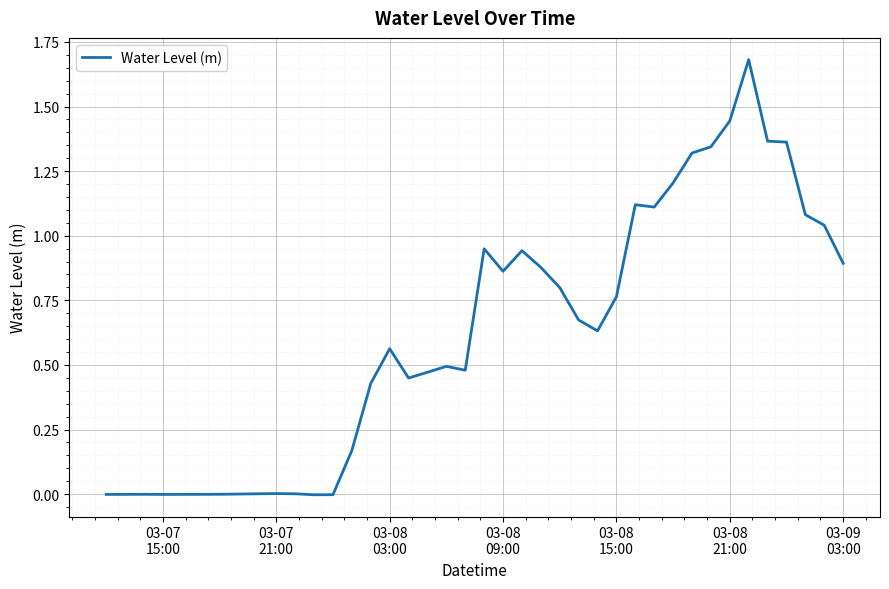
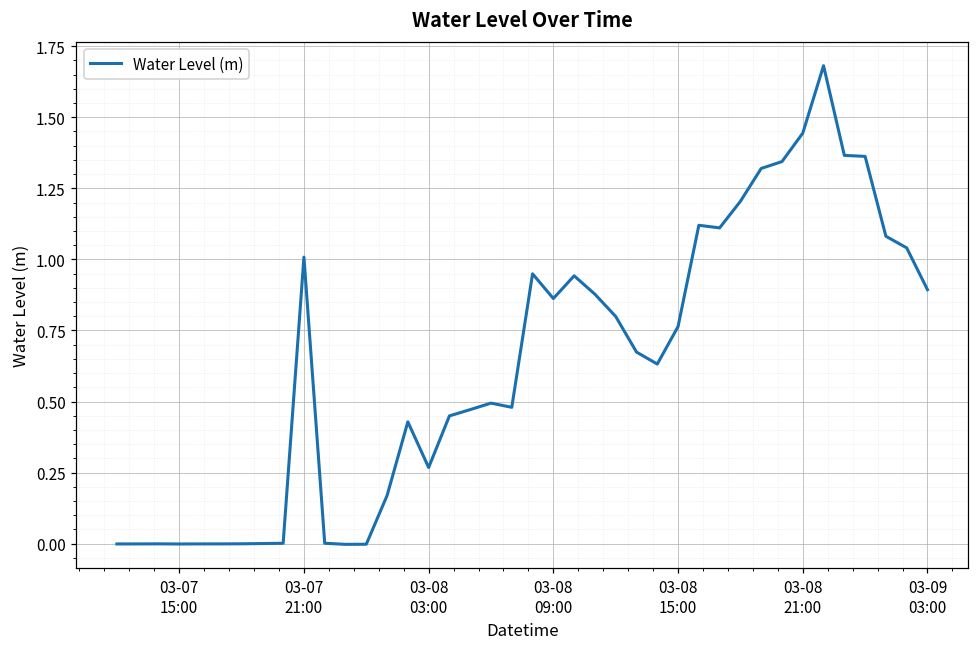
03-07 21:00: 0.00 -> 1.01
03-08 03:00: 0.56 -> 0.27
